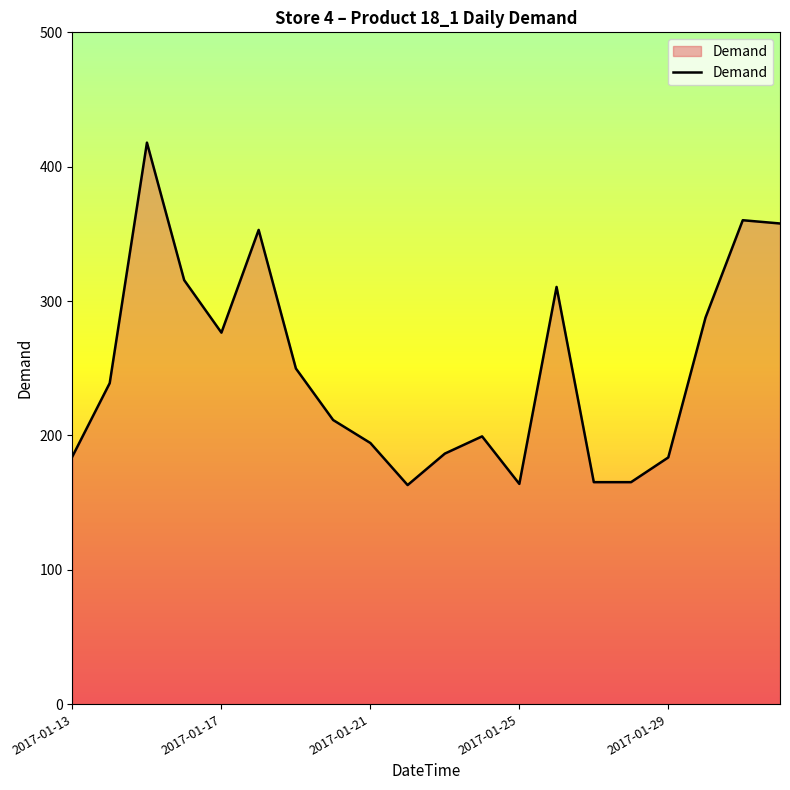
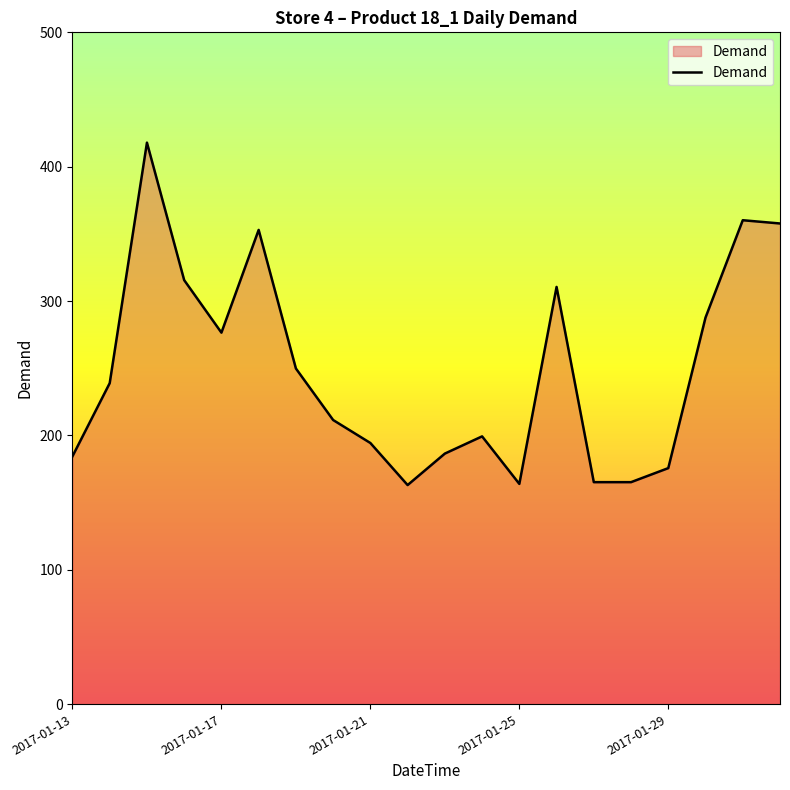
2017-01-29: 184 -> 176
